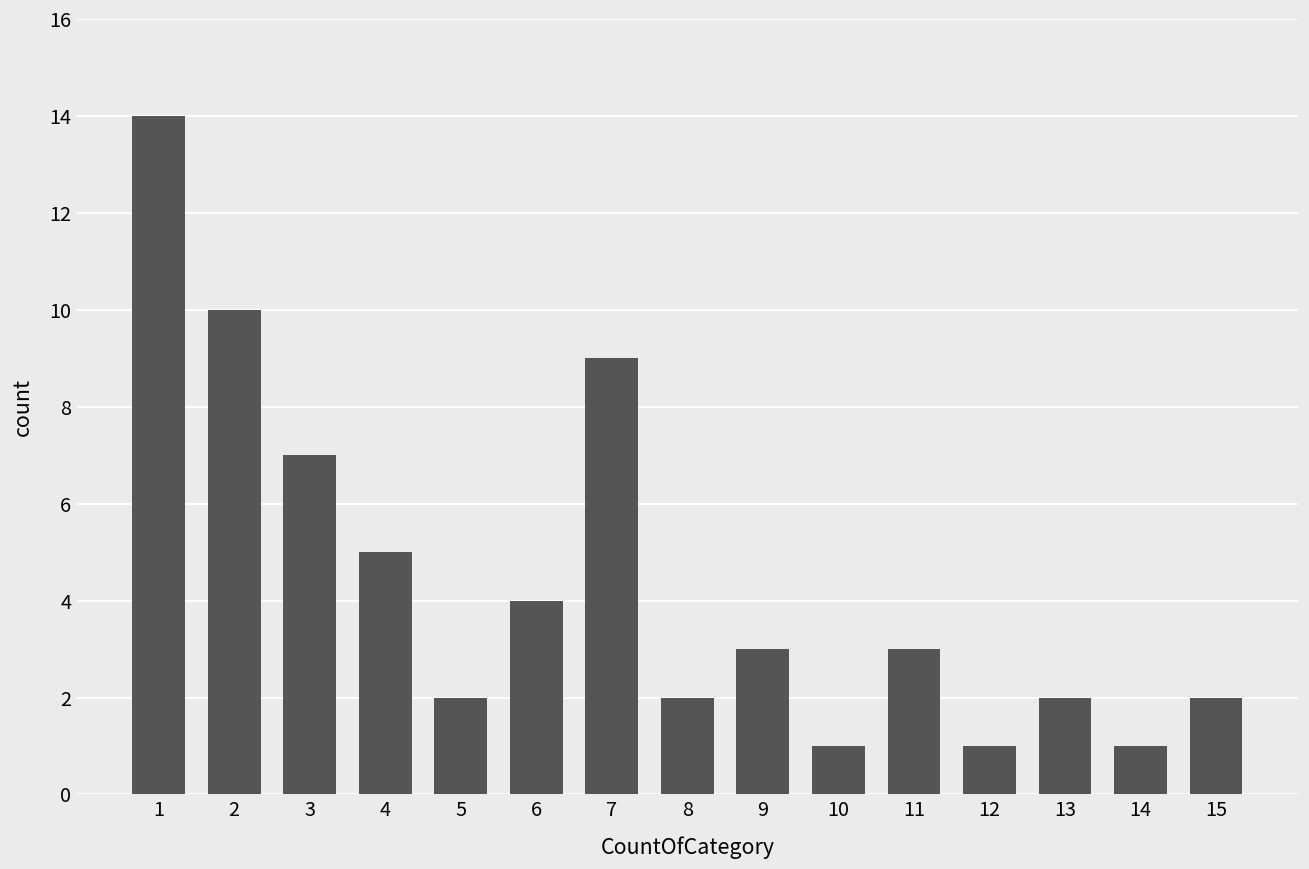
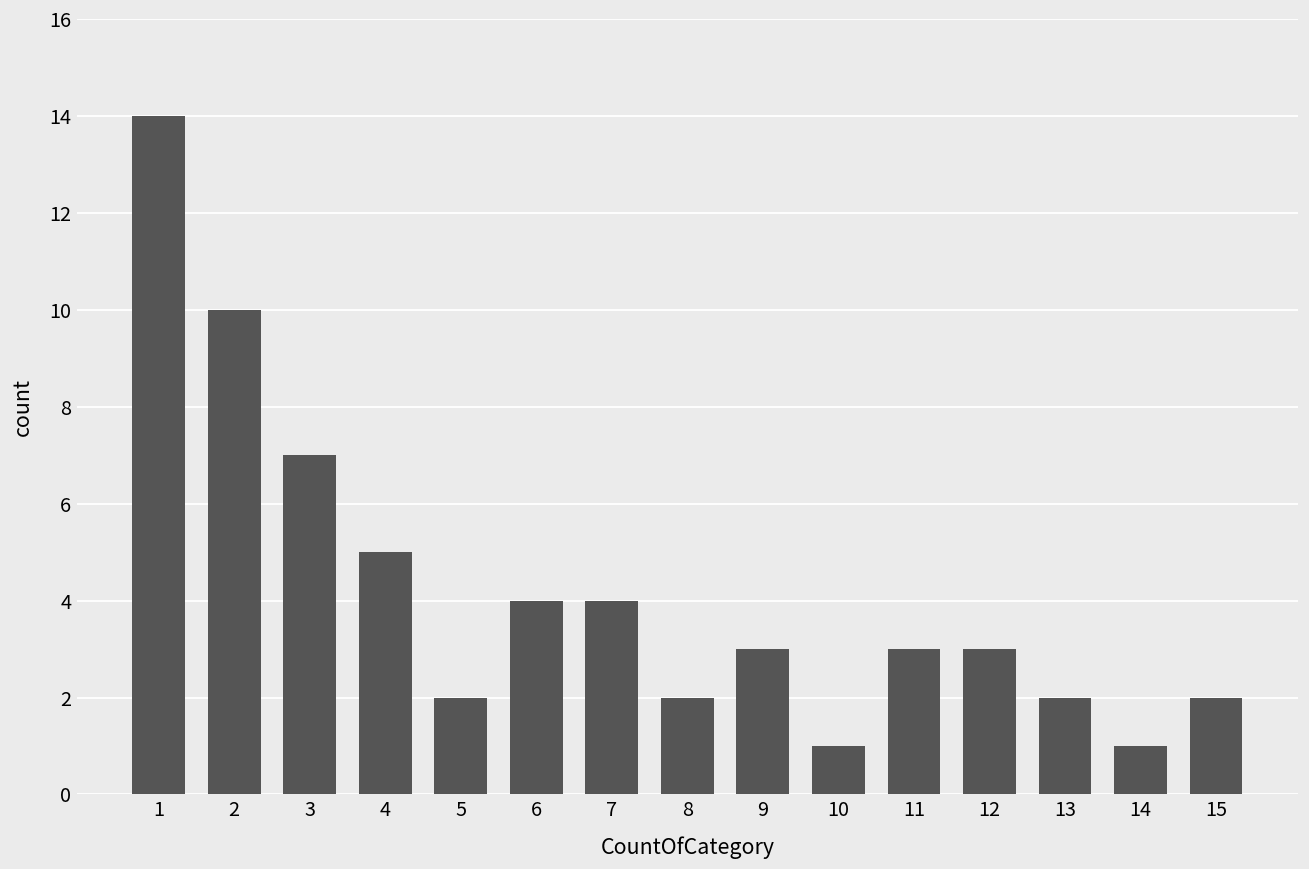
7: 9 -> 4
12: 1 -> 3
